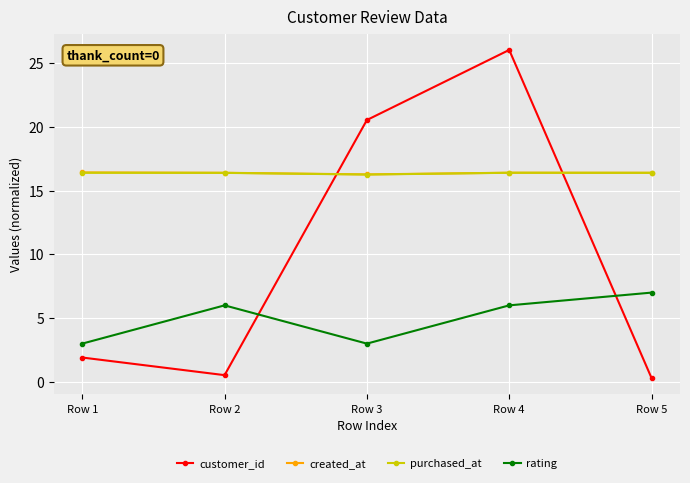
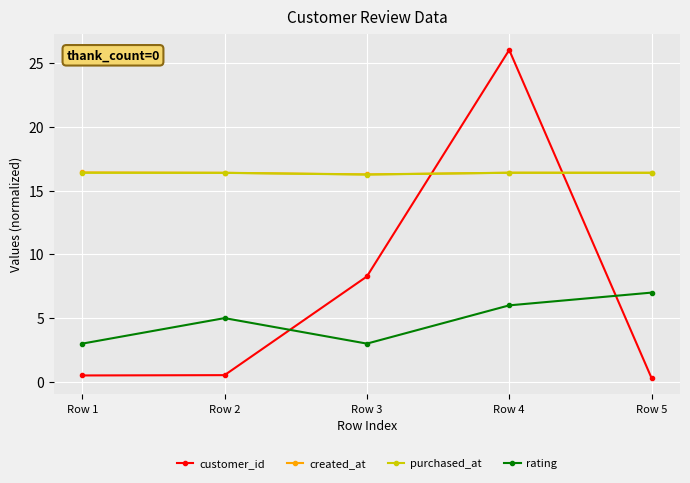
customer_id, Row 1: 1.9 -> 0.5
rating, Row 2: 6 -> 5
customer_id, Row 3: 20.5 -> 8.3
